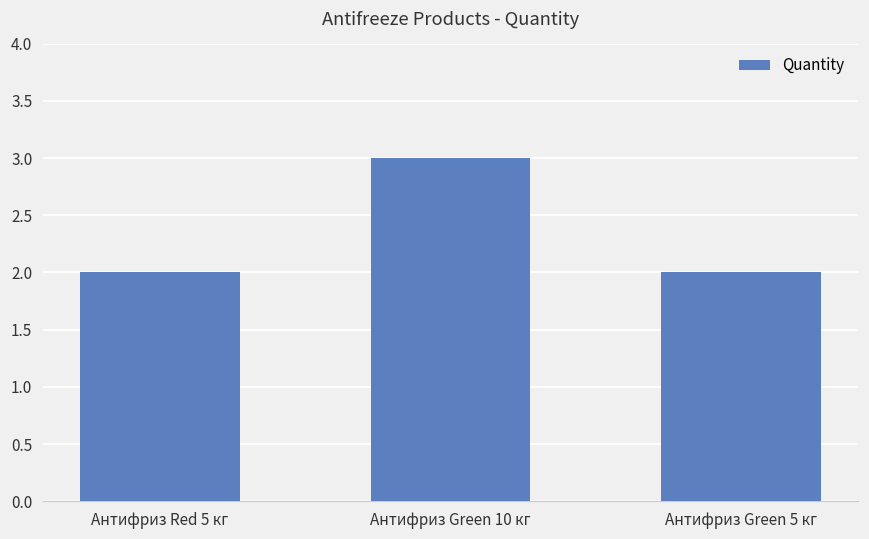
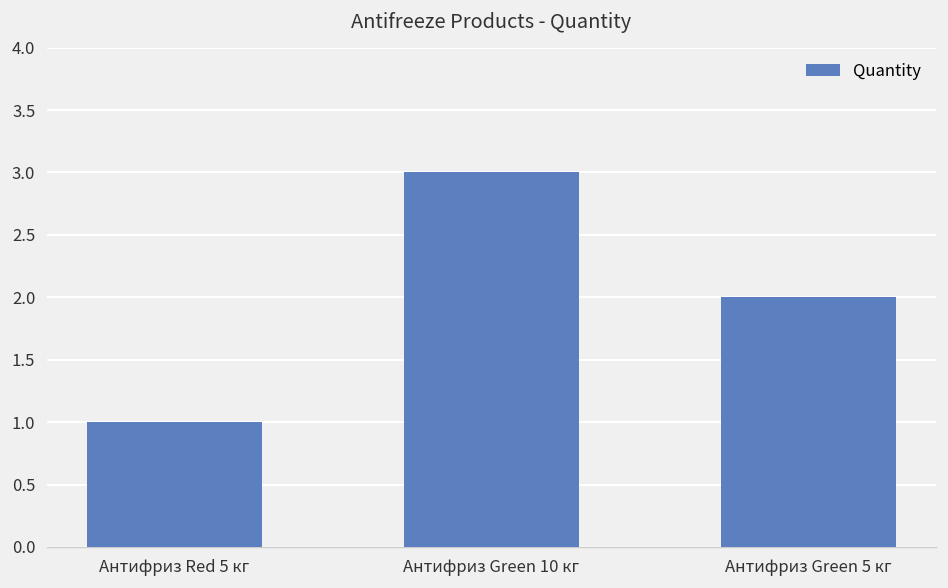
Антифриз Red 5 кг: 2 -> 1
